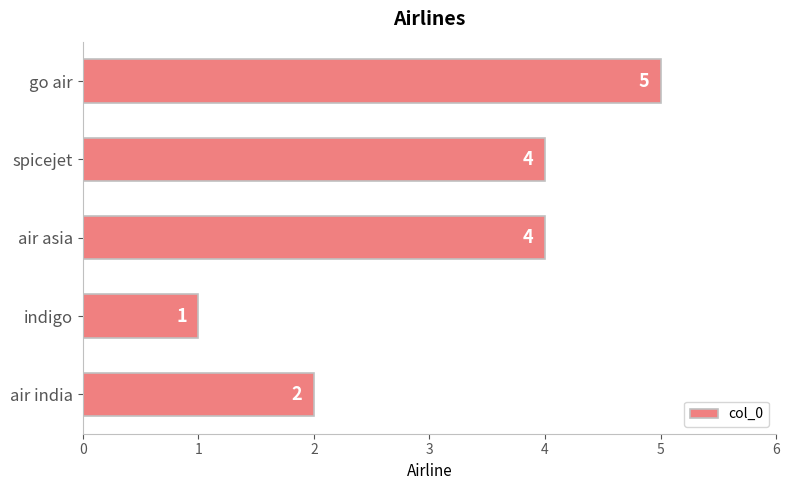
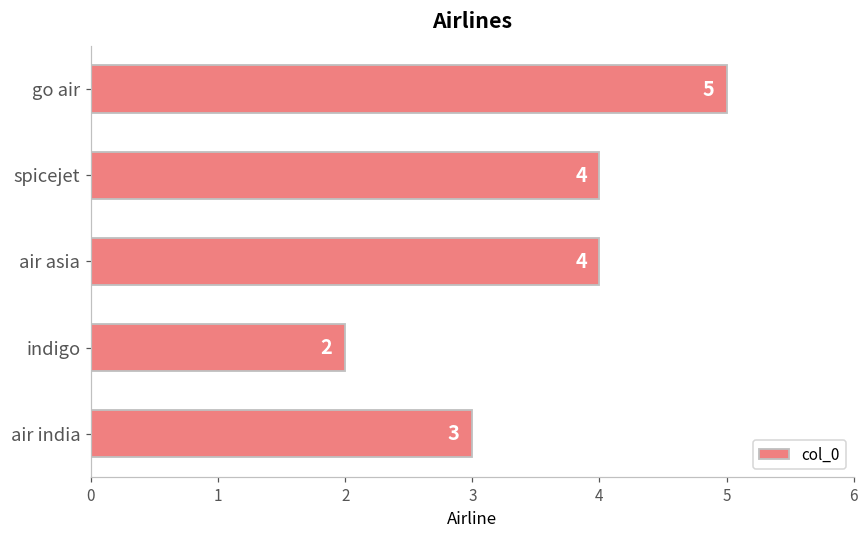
indigo: 1 -> 2
air india: 2 -> 3
